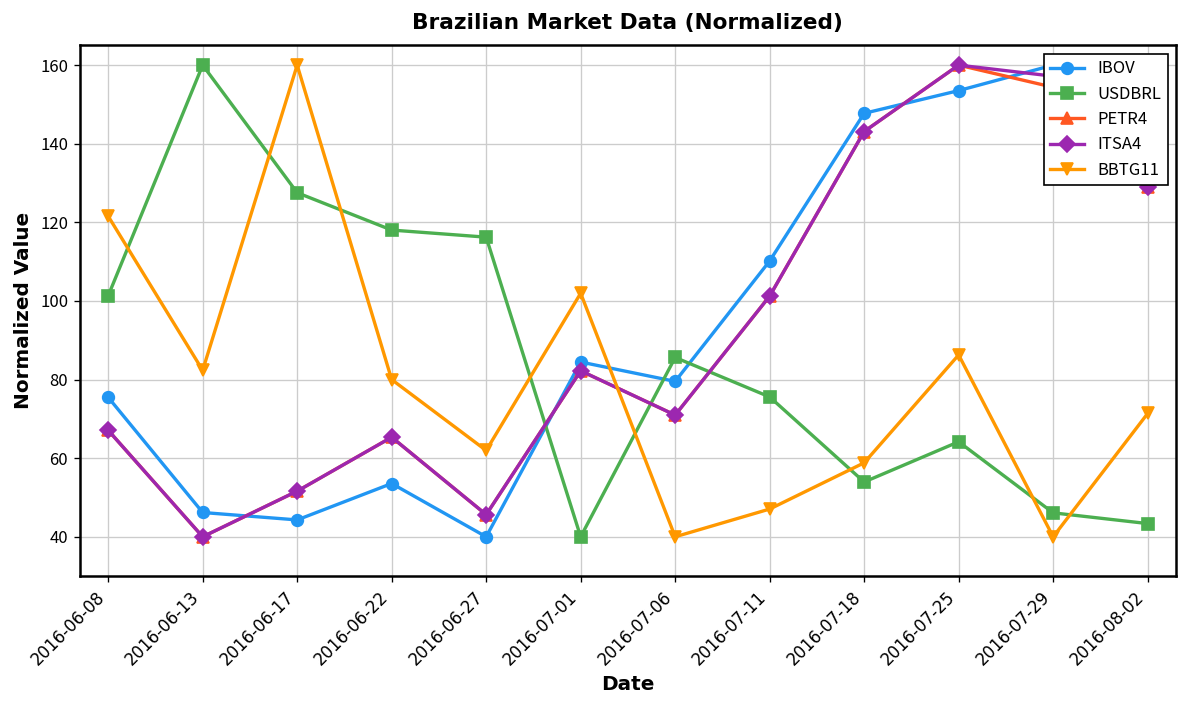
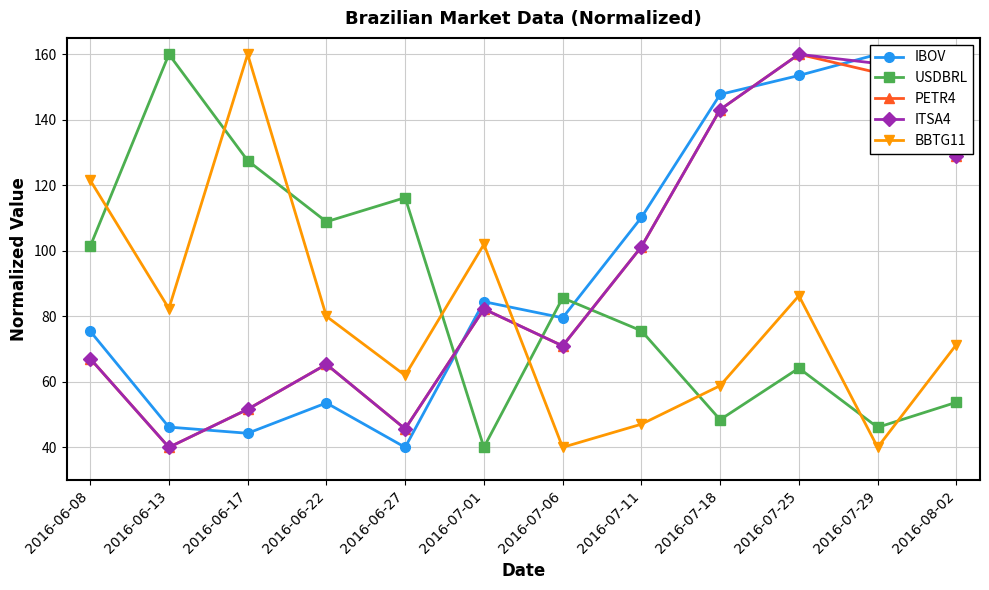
USDBRL, 2016-06-22: 118 -> 109
USDBRL, 2016-07-18: 54 -> 48
USDBRL, 2016-08-02: 43 -> 54
